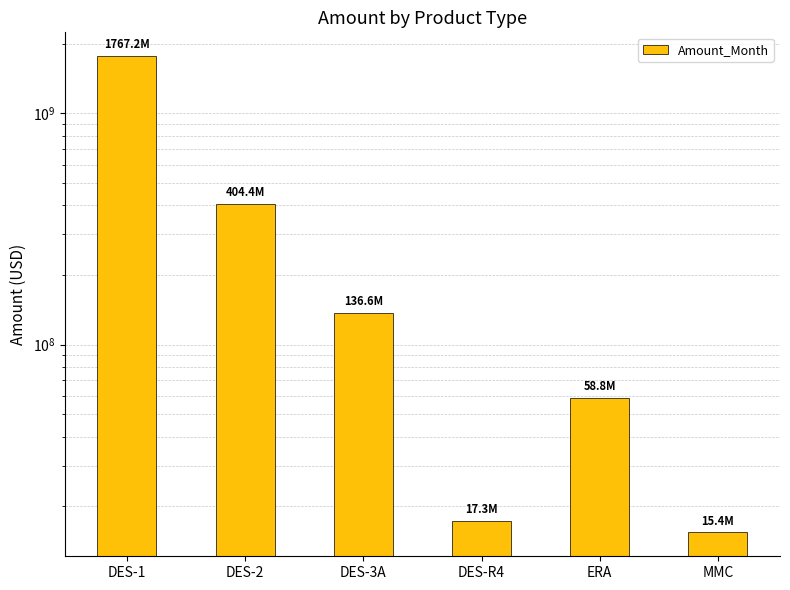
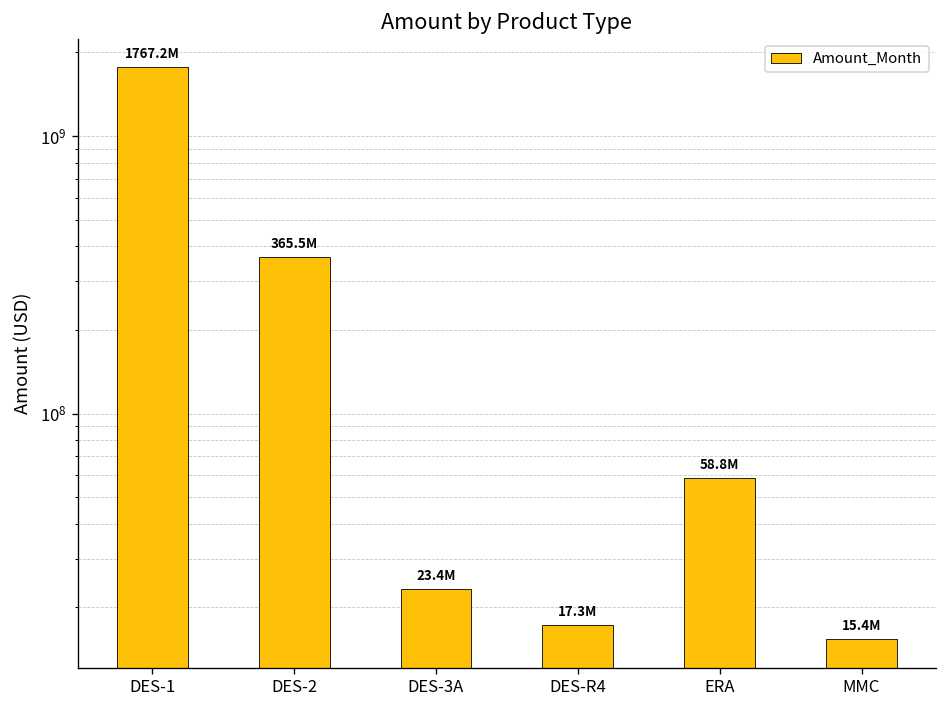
DES-2: 404.4M -> 365.5M
DES-3A: 136.6M -> 23.4M
